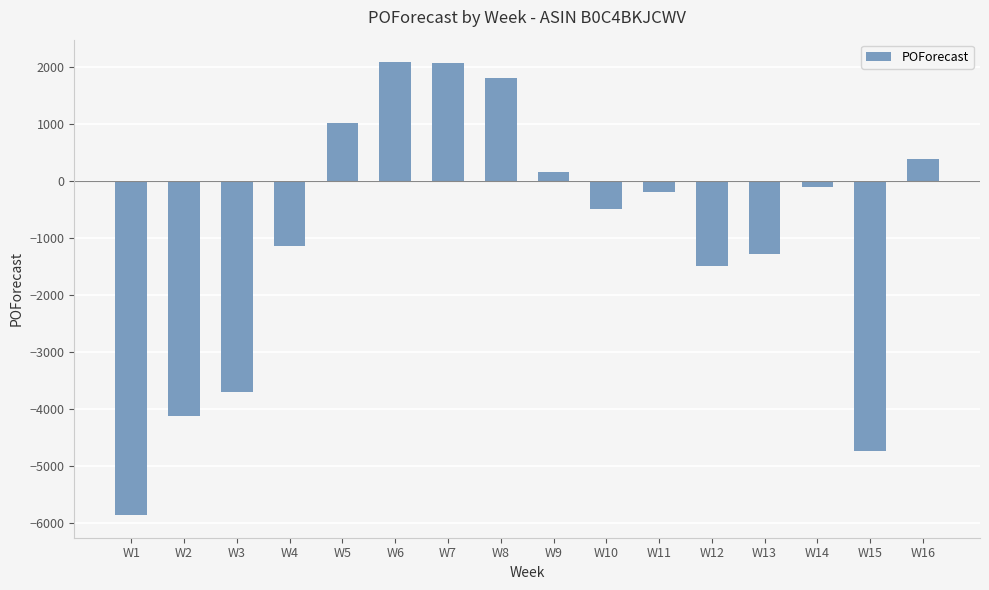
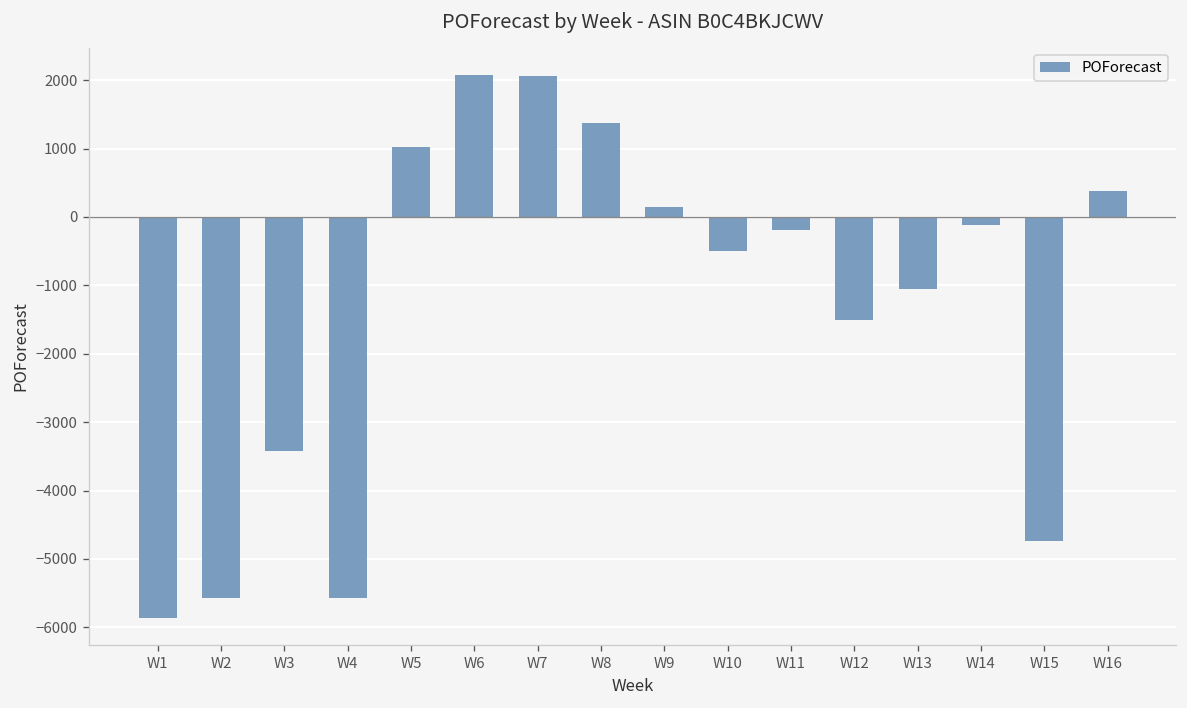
W2: -4100 -> -5600
W3: -3700 -> -3400
W4: -1100 -> -5600
W8: 1800 -> 1400
W13: -1300 -> -1100
